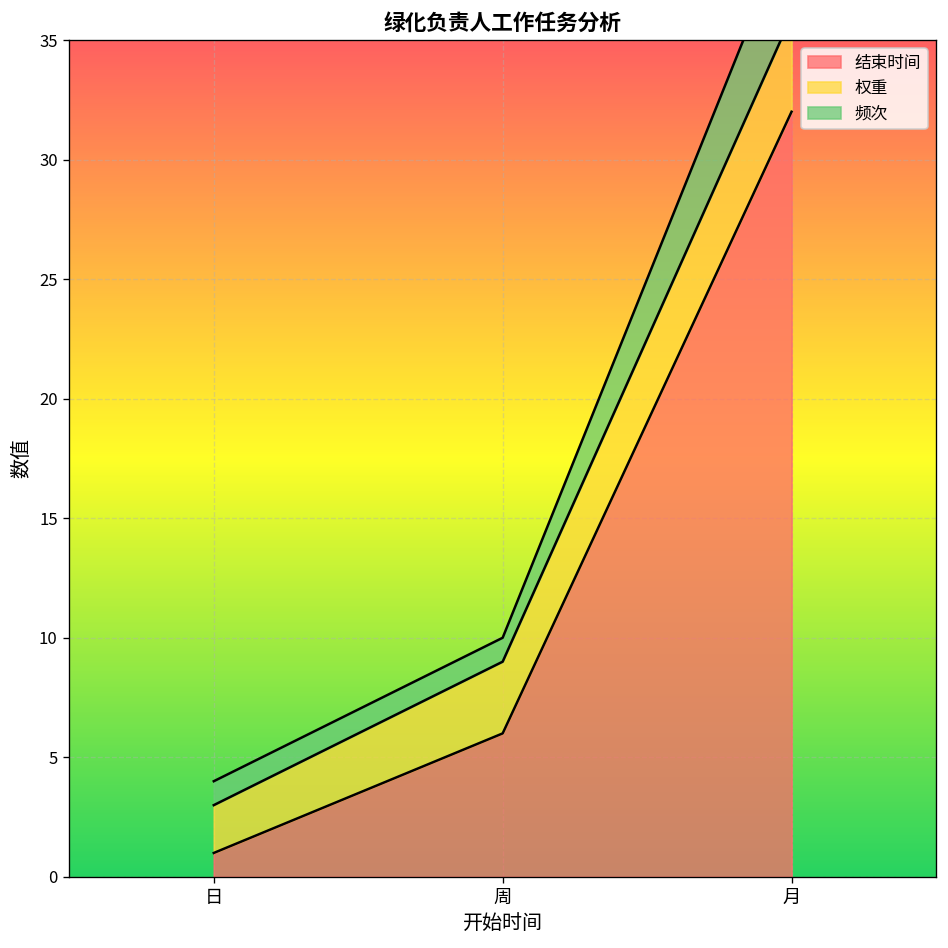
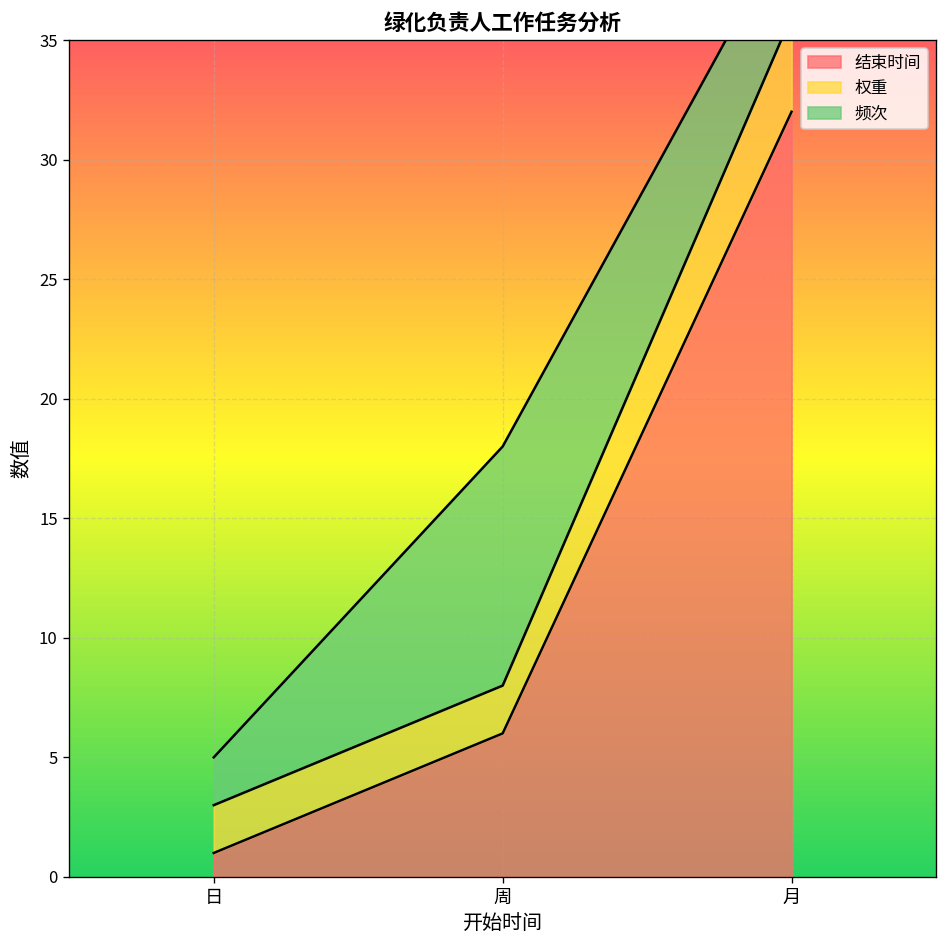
频次, 日: 1 -> 2
权重, 周: 3 -> 2
频次, 周: 1 -> 10
